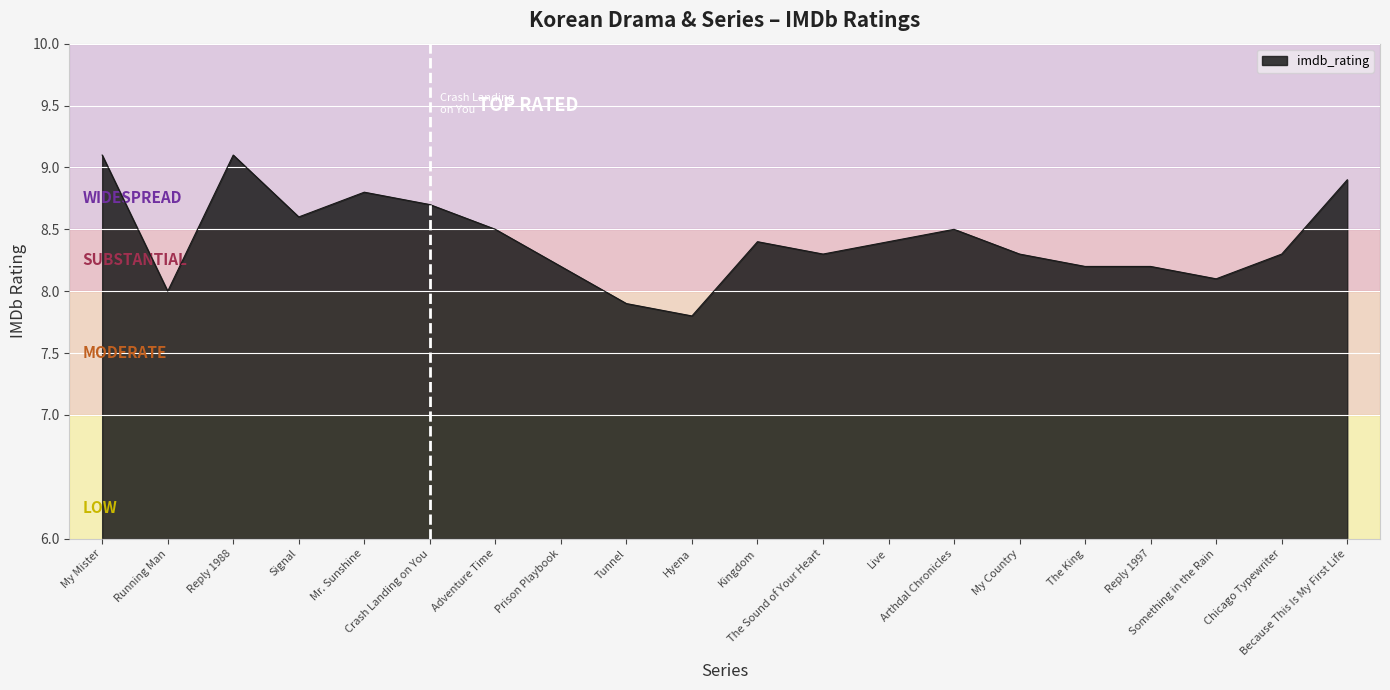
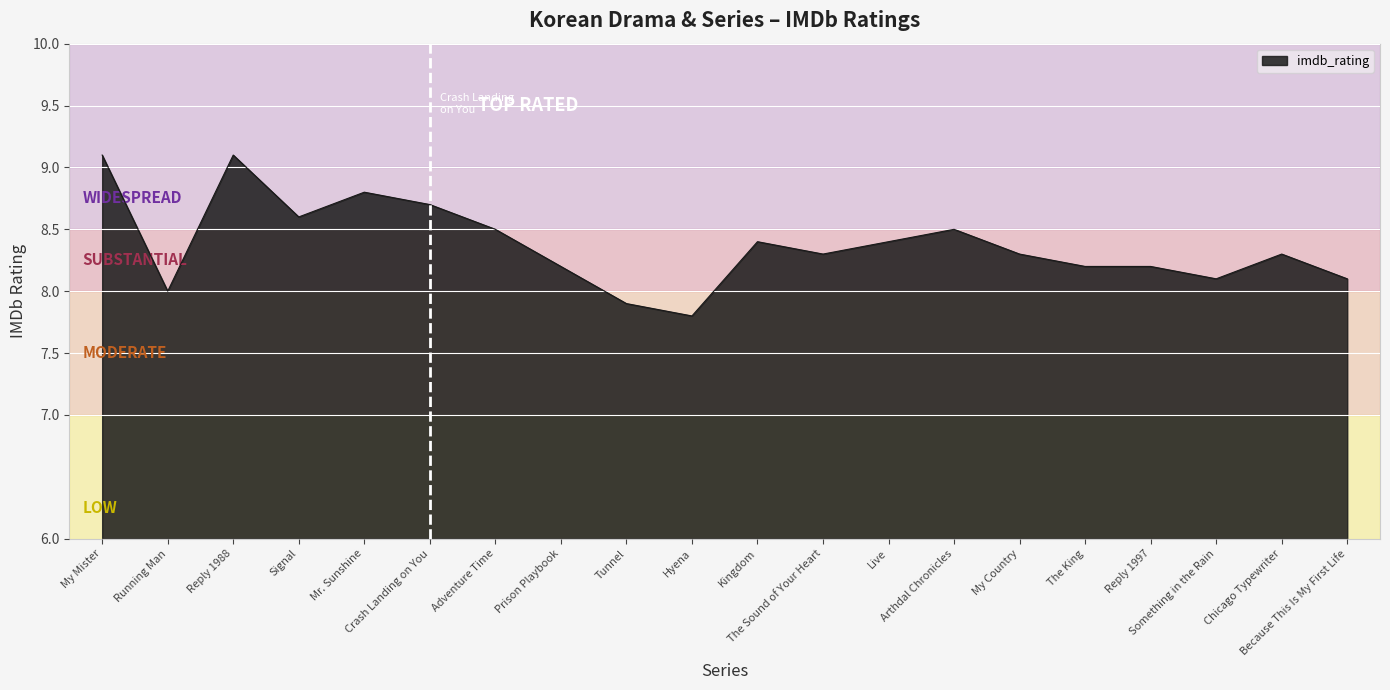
Because This Is My First Life: 8.9 -> 8.1
